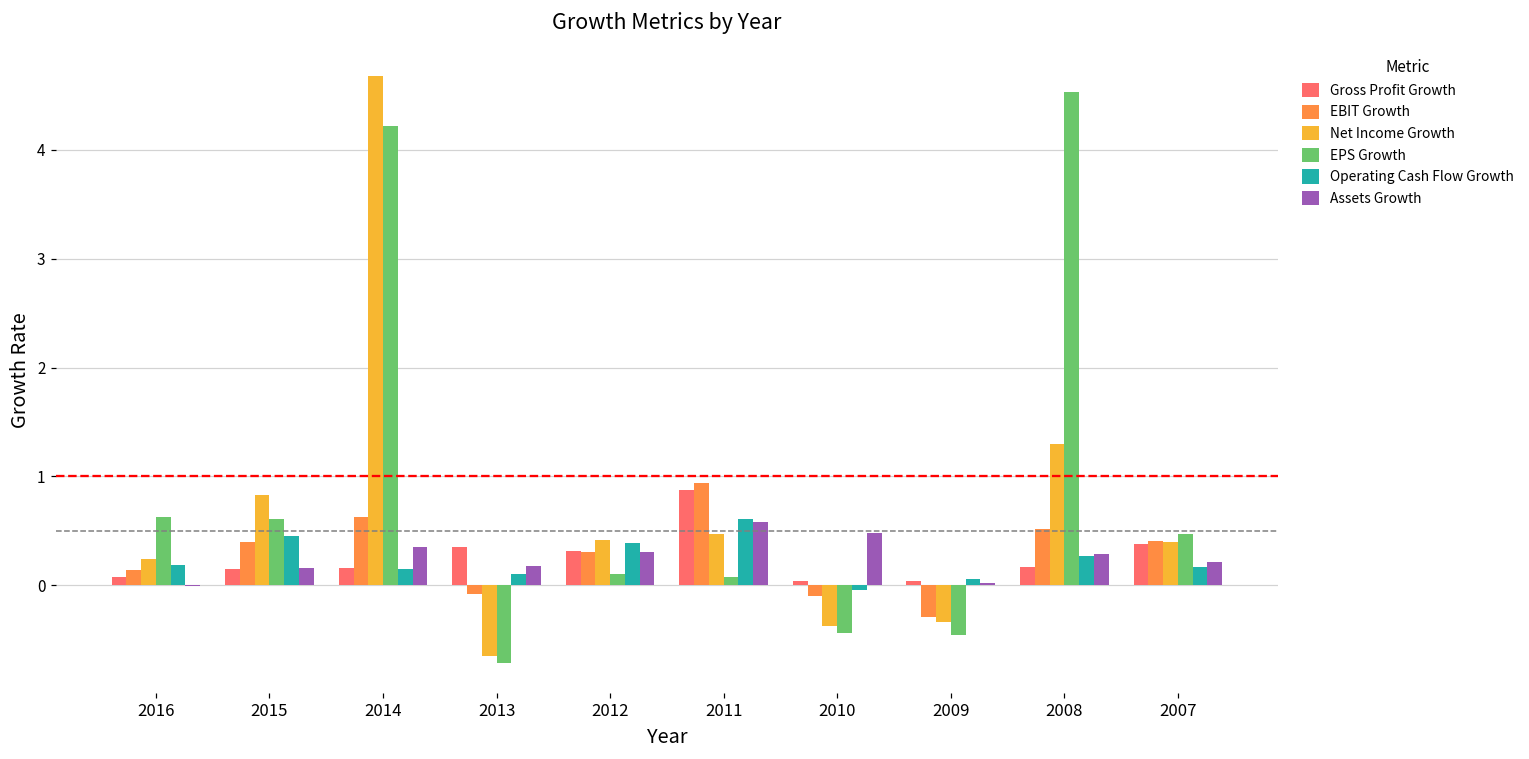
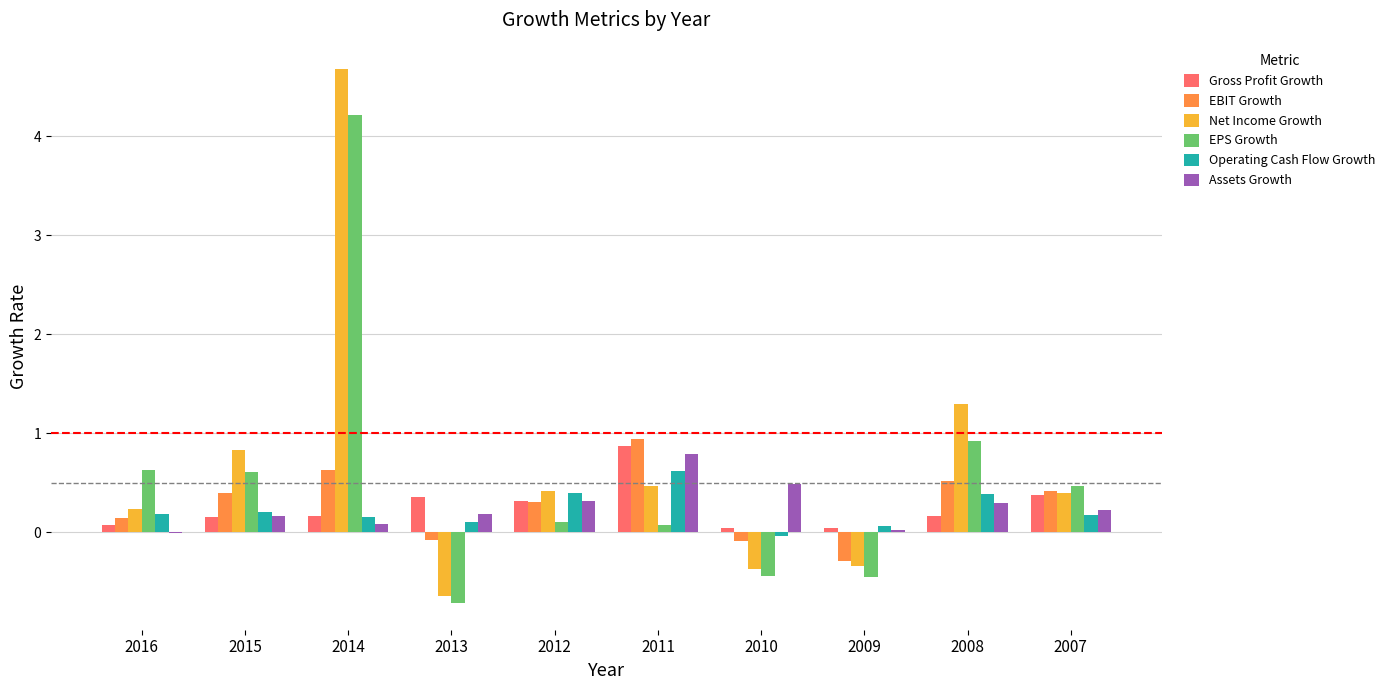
Operating Cash Flow Growth, 2015: 0.5 -> 0.2
Assets Growth, 2014: 0.4 -> 0.1
Assets Growth, 2011: 0.6 -> 0.8
EPS Growth, 2008: 4.5 -> 0.9
Operating Cash Flow Growth, 2008: 0.3 -> 0.4
